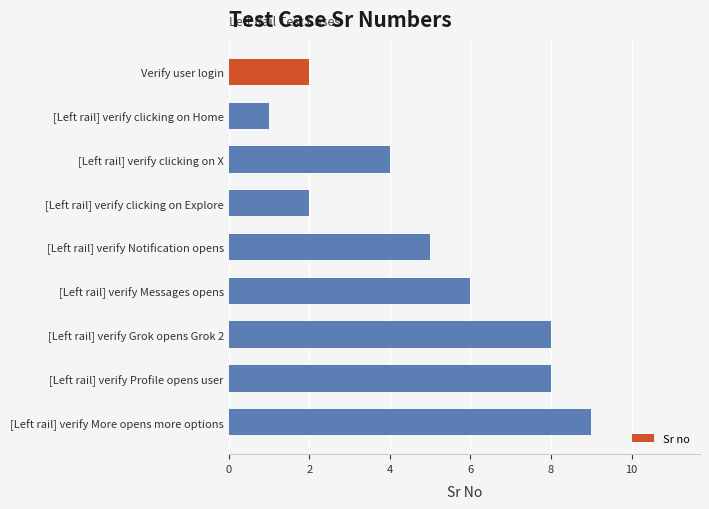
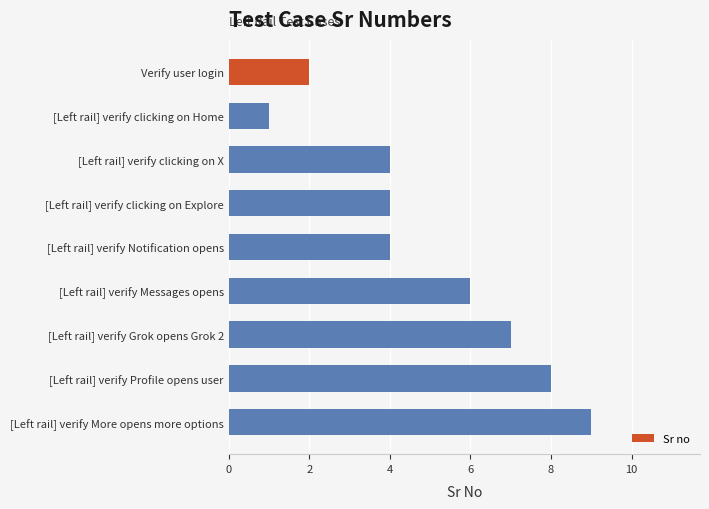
[Left rail] verify clicking on Explore: 2 -> 4
[Left rail] verify Notification opens: 5 -> 4
[Left rail] verify Grok opens Grok 2: 8 -> 7
